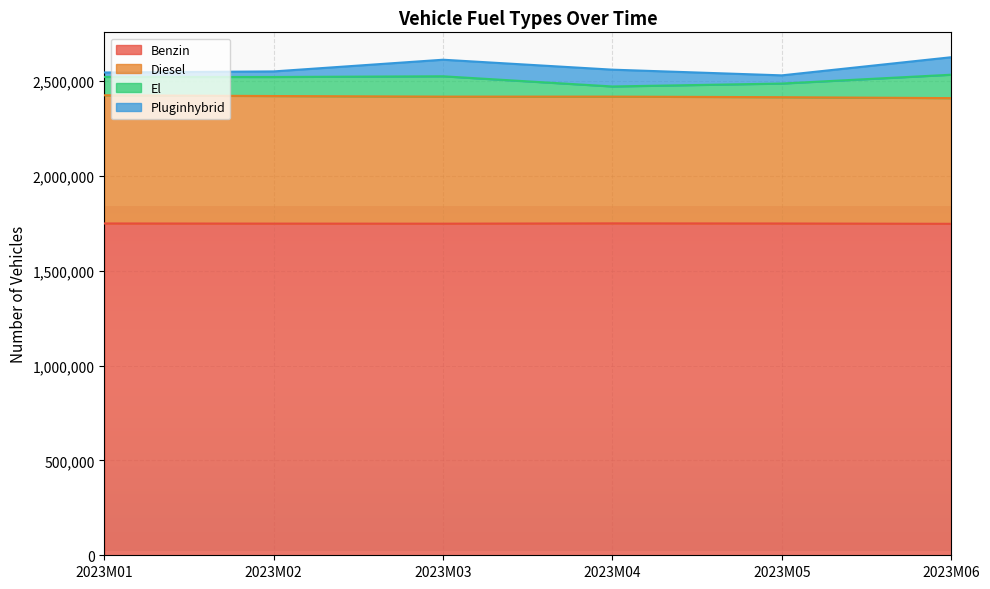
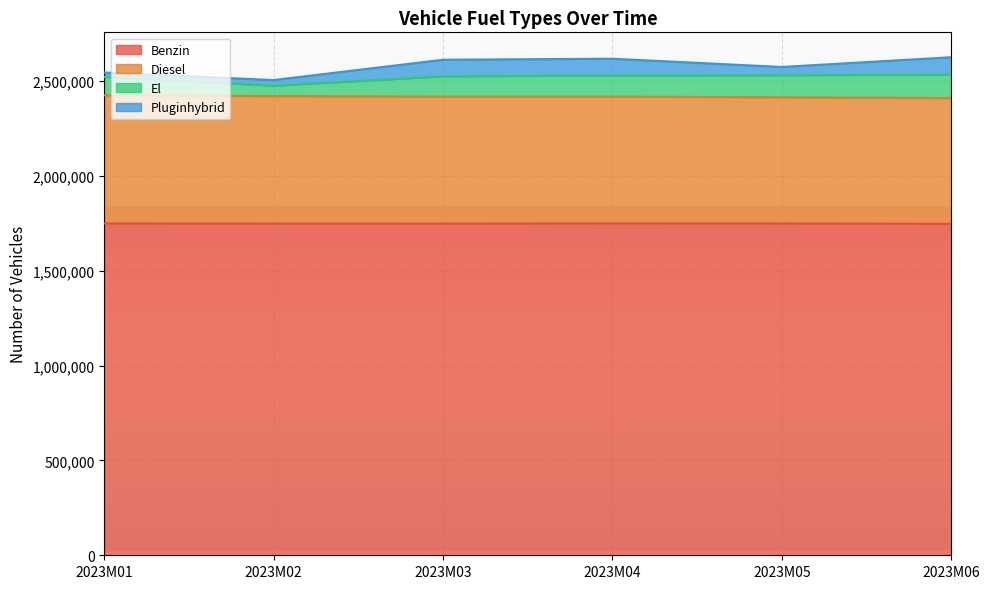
El, 2023M02: 100,000 -> 50,000
El, 2023M04: 50,000 -> 110,000
El, 2023M05: 70,000 -> 120,000
